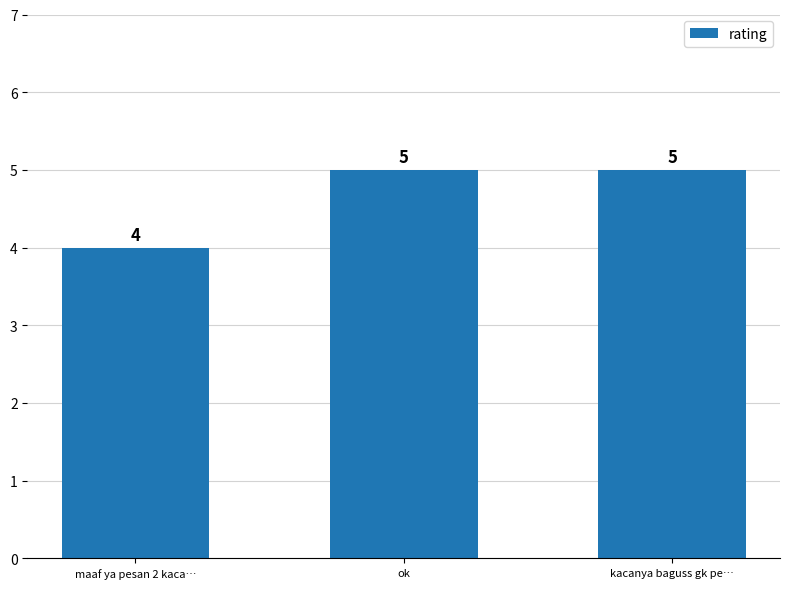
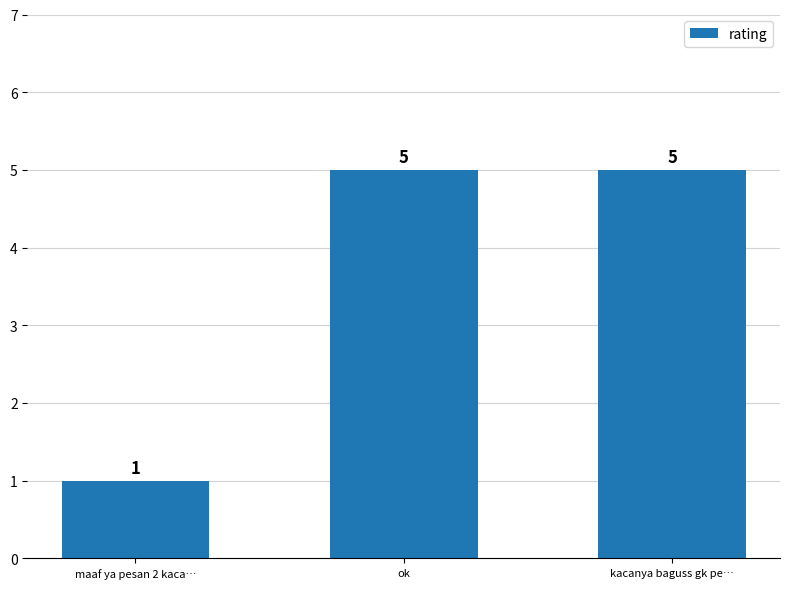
maaf ya pesan 2 kaca…: 4 -> 1
